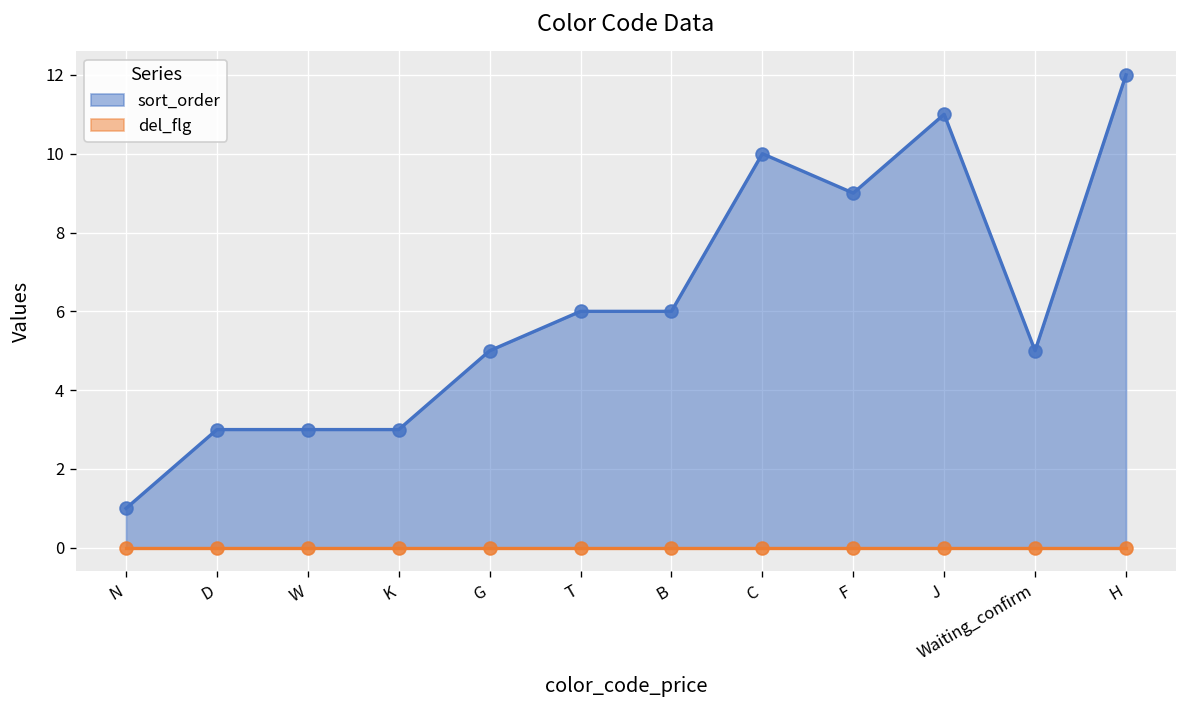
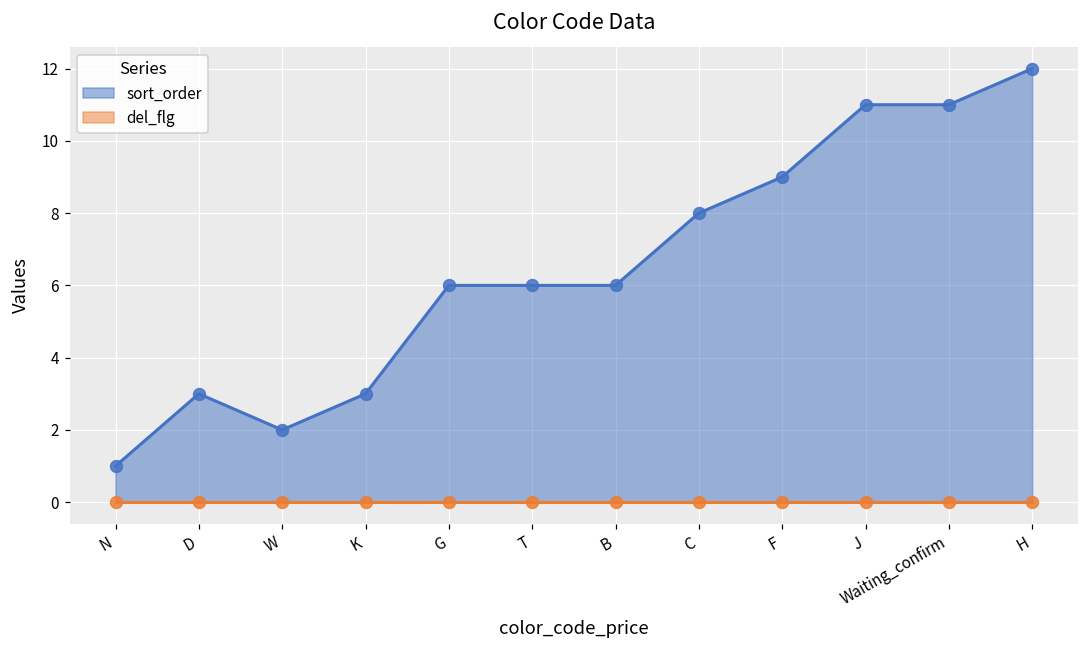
sort_order, W: 3 -> 2
sort_order, G: 5 -> 6
sort_order, C: 10 -> 8
sort_order, Waiting_confirm: 5 -> 11
